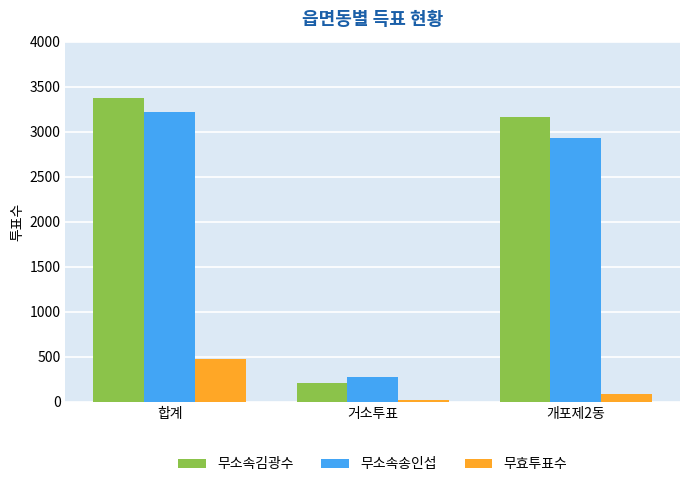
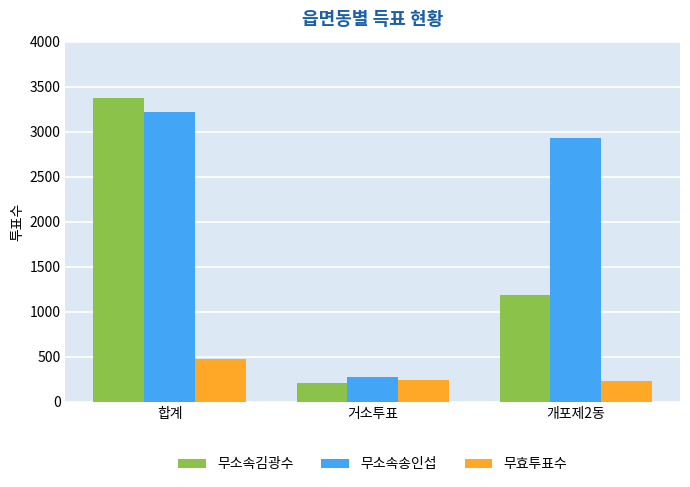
무효투표수, 거소투표: 0 -> 200
무소속김광수, 개포제2동: 3200 -> 1200
무효투표수, 개포제2동: 100 -> 200
